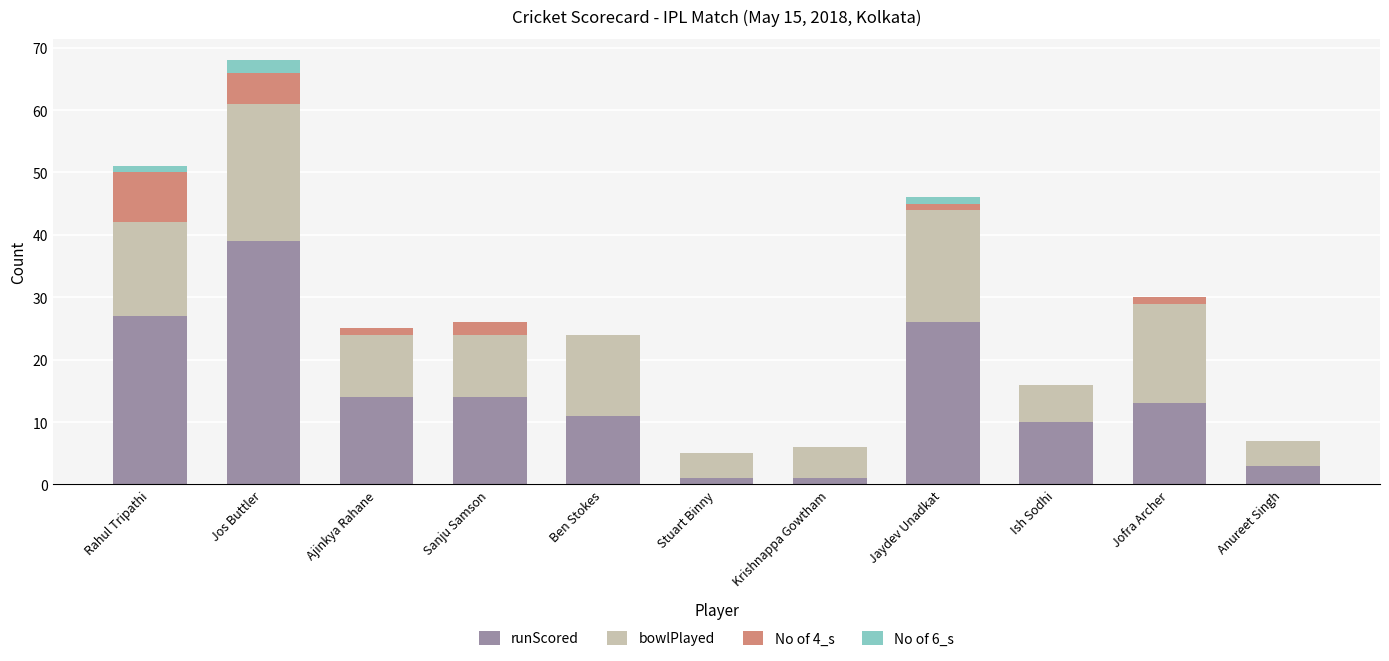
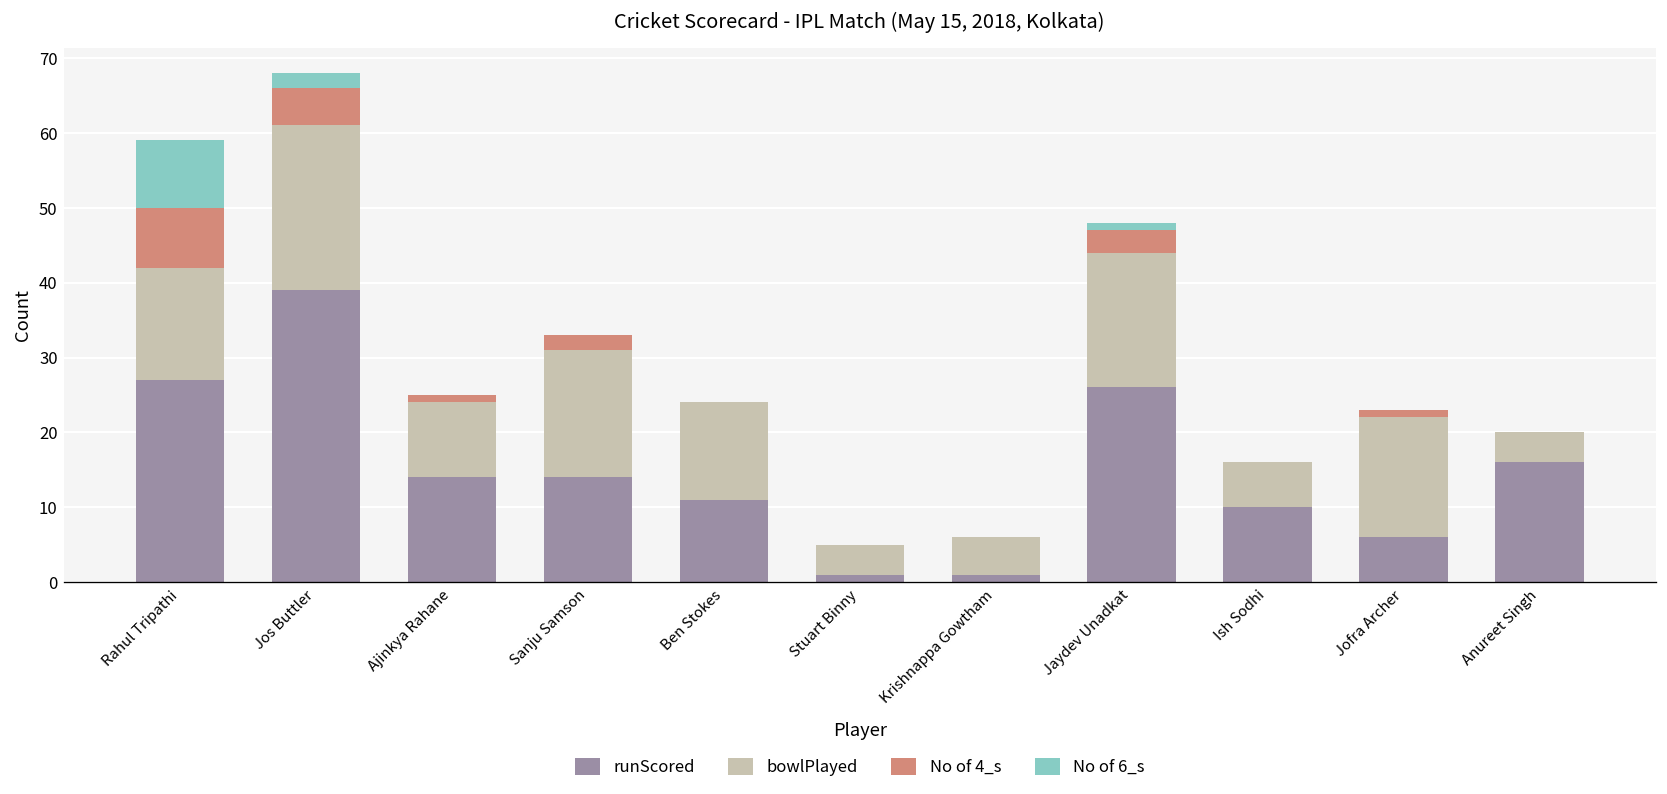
No of 6_s, Rahul Tripathi: 1 -> 9
bowlPlayed, Sanju Samson: 10 -> 17
No of 4_s, Jaydev Unadkat: 1 -> 3
runScored, Jofra Archer: 13 -> 6
runScored, Anureet Singh: 3 -> 16
